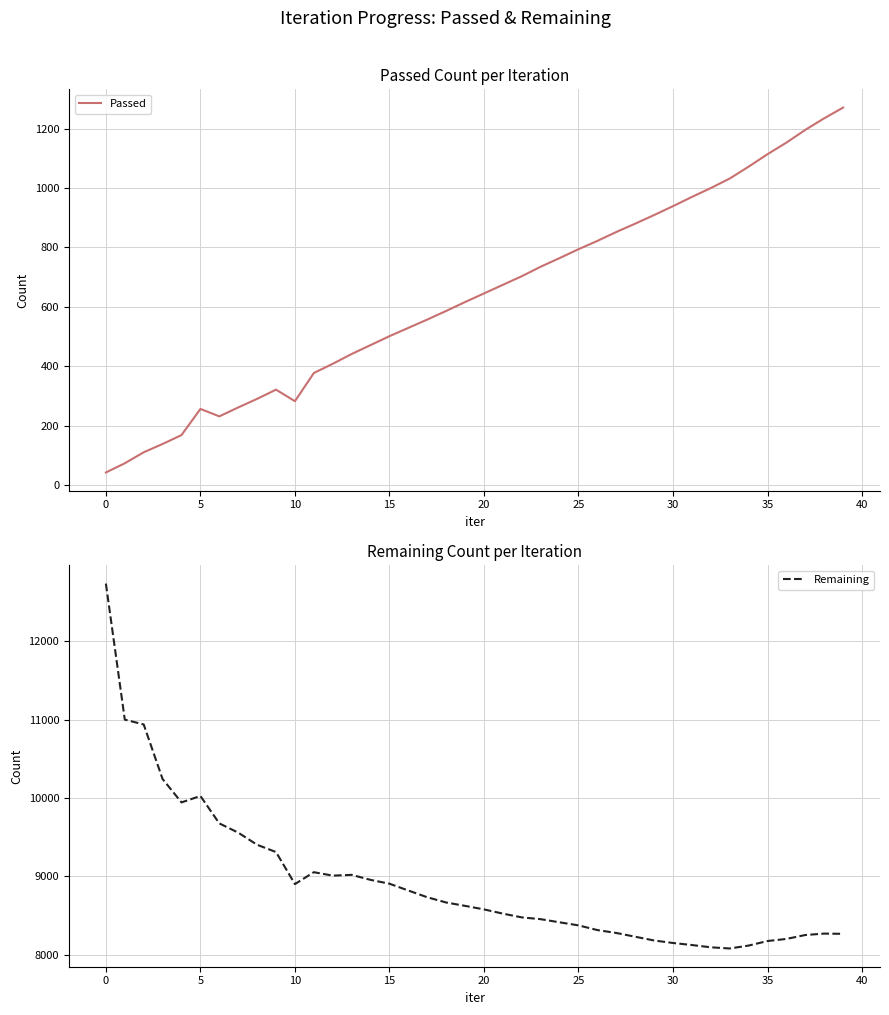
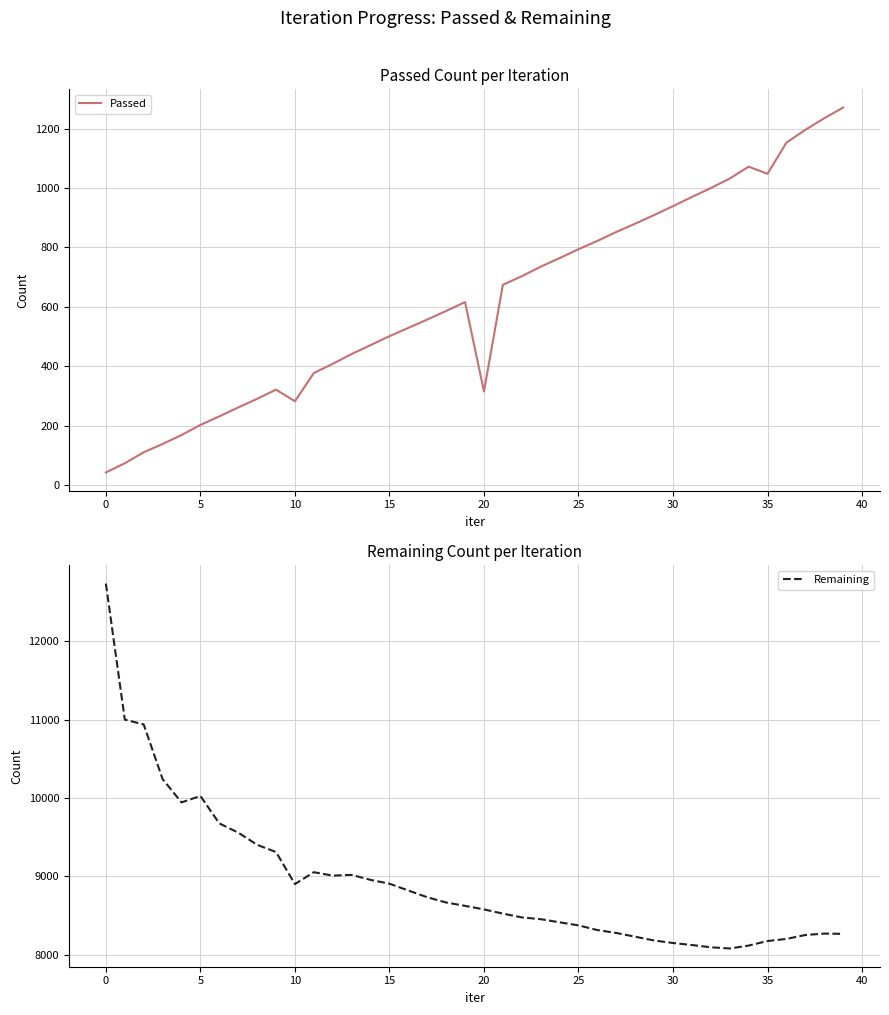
Passed Count per Iteration, 5: 260 -> 200
Passed Count per Iteration, 20: 650 -> 320
Passed Count per Iteration, 35: 1110 -> 1050
